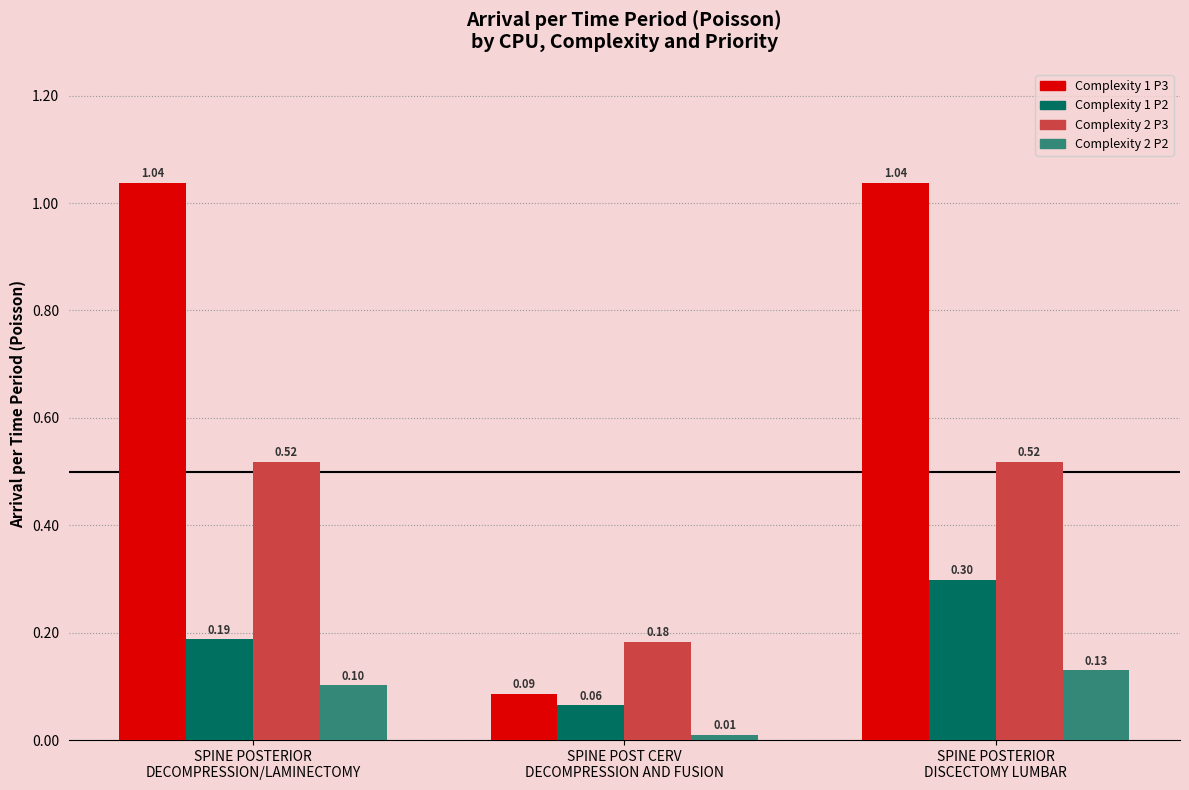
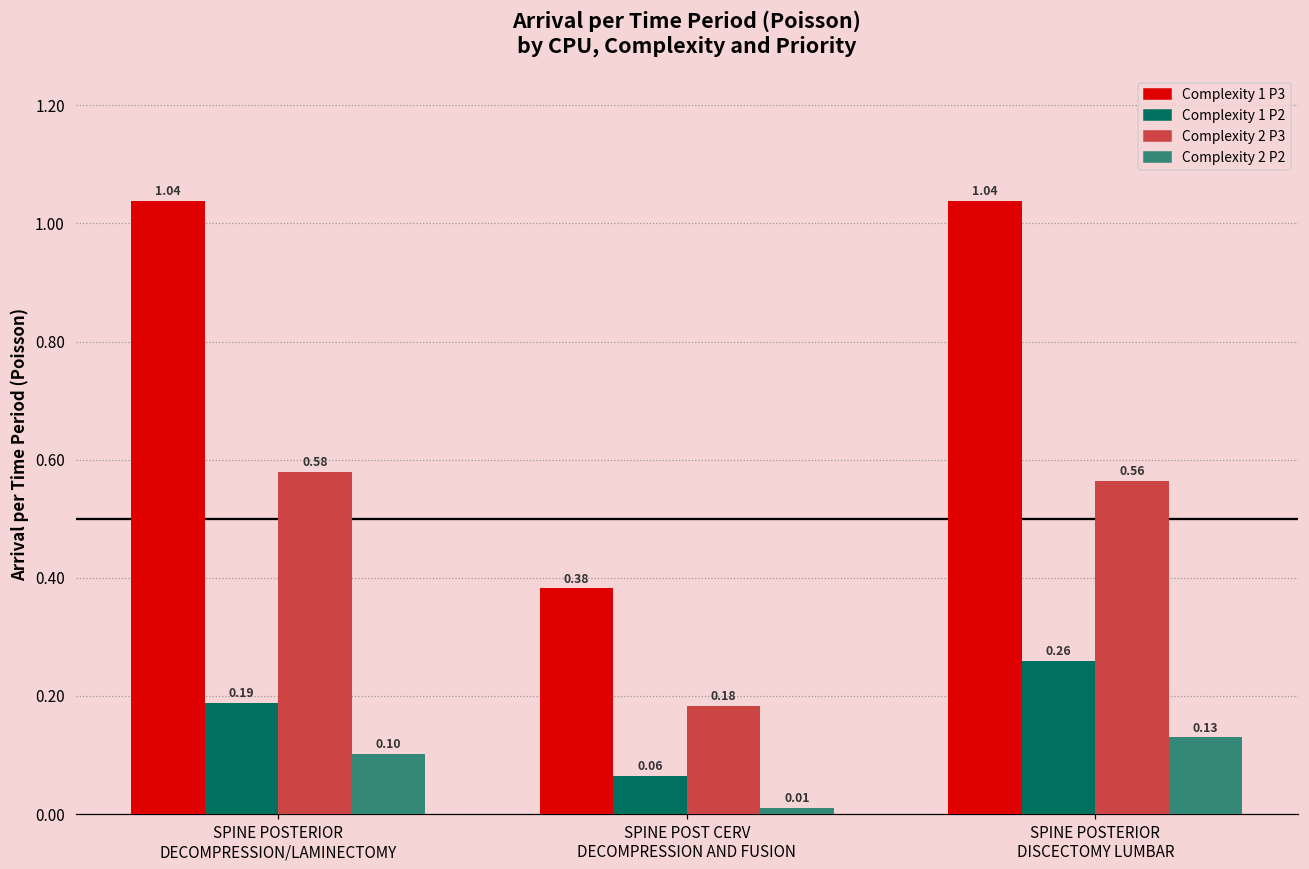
Complexity 2 P3, SPINE POSTERIOR DECOMPRESSION/LAMINECTOMY: 0.52 -> 0.58
Complexity 1 P3, SPINE POST CERV DECOMPRESSION AND FUSION: 0.09 -> 0.38
Complexity 1 P2, SPINE POSTERIOR DISCECTOMY LUMBAR: 0.30 -> 0.26
Complexity 2 P3, SPINE POSTERIOR DISCECTOMY LUMBAR: 0.52 -> 0.56
